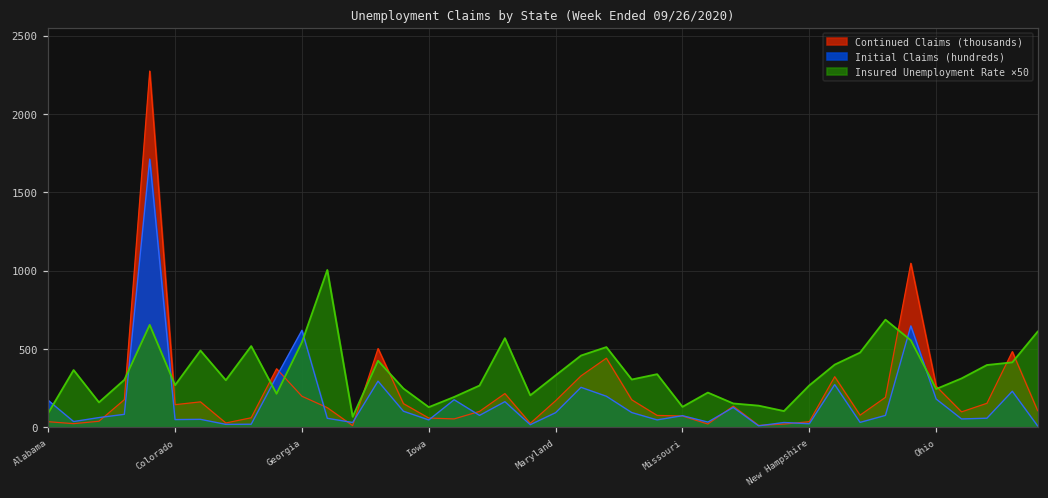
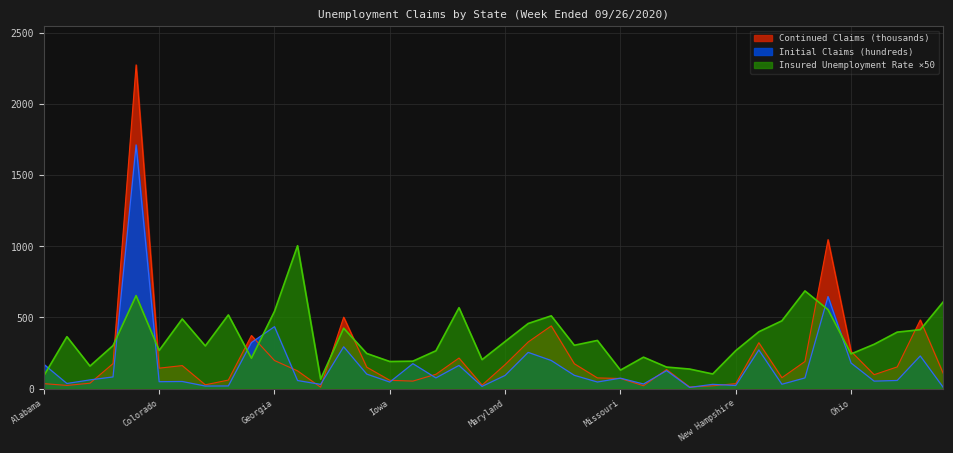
Initial Claims (hundreds), Georgia: 620 -> 440
Insured Unemployment Rate ×50, Iowa: 130 -> 190
